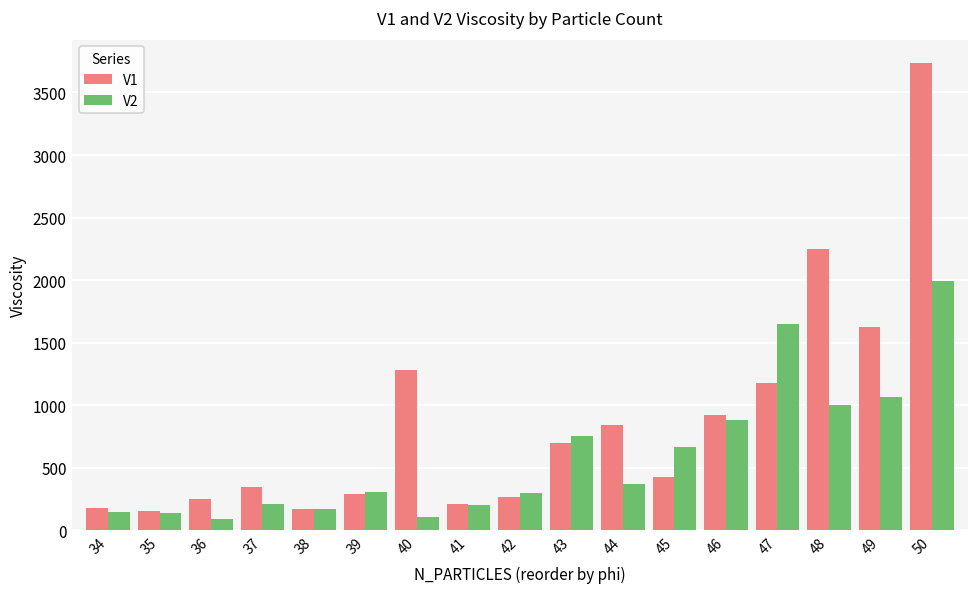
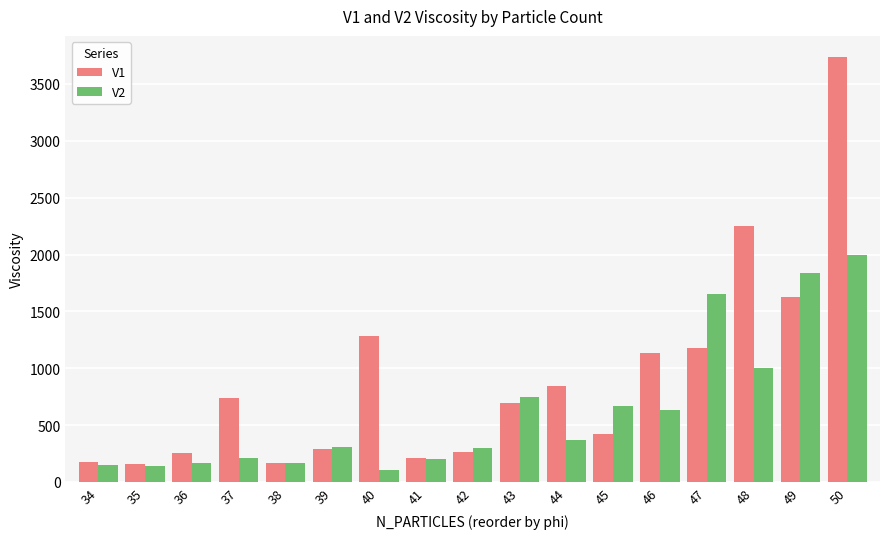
V2, 36: 90 -> 160
V1, 37: 340 -> 740
V1, 46: 920 -> 1130
V2, 46: 880 -> 640
V2, 49: 1070 -> 1830
